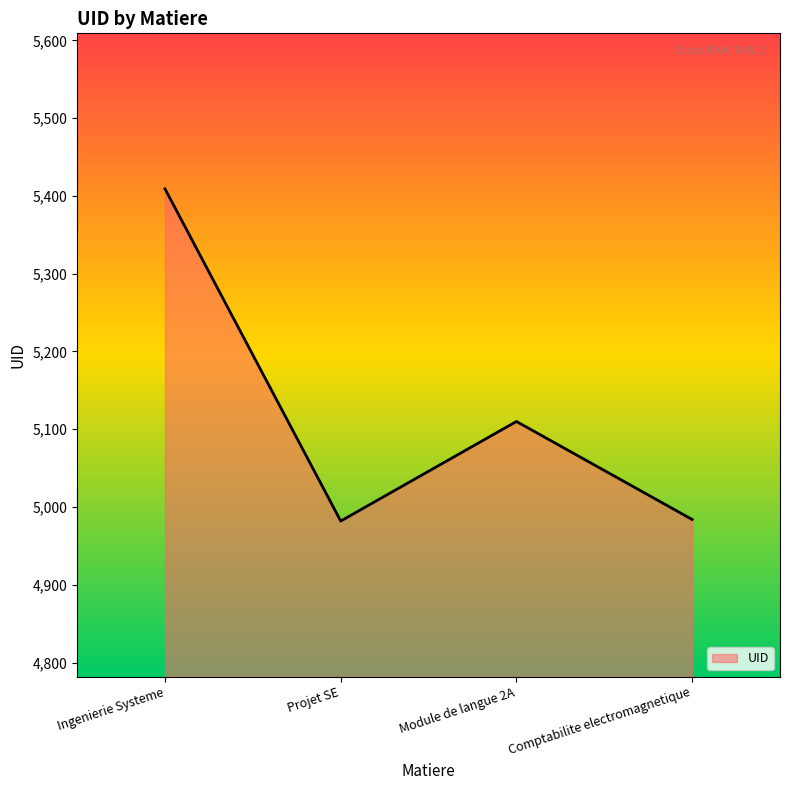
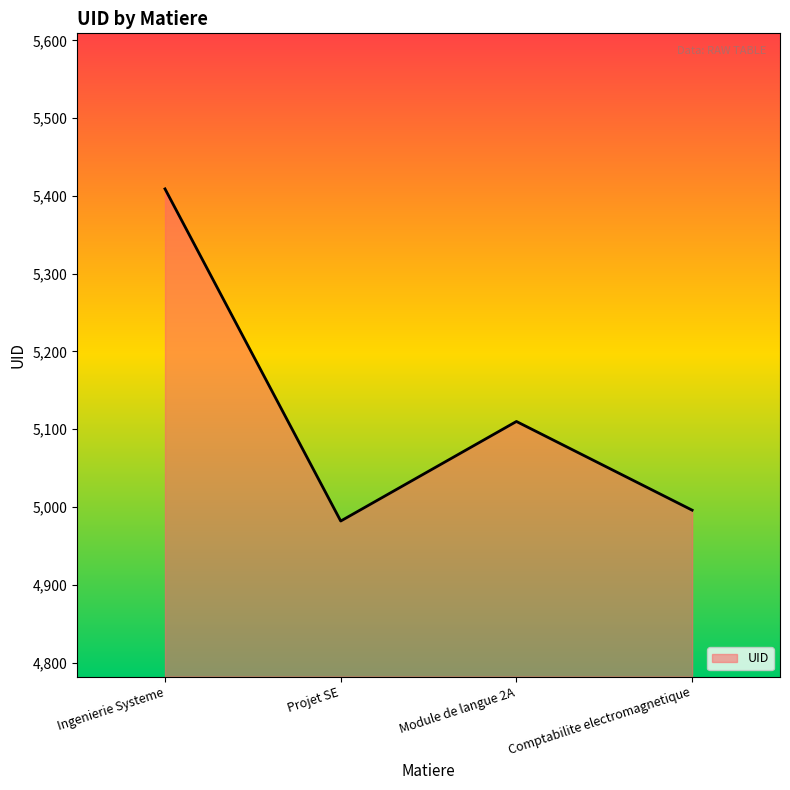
Comptabilite electromagnetique: 4,980 -> 5,000
